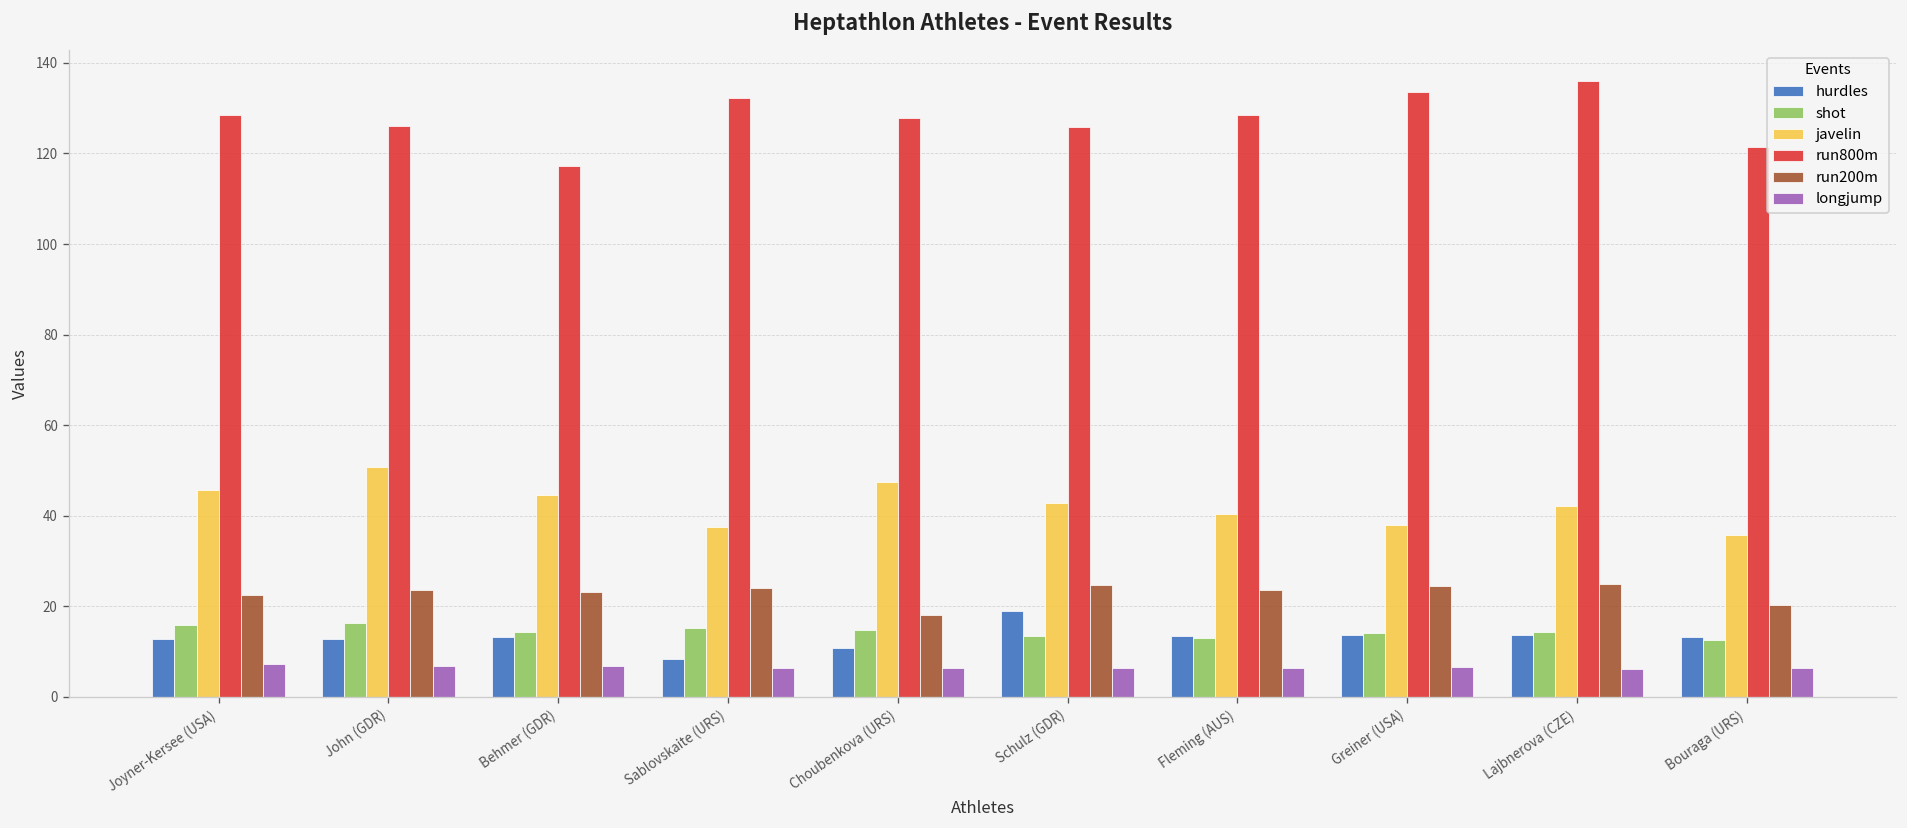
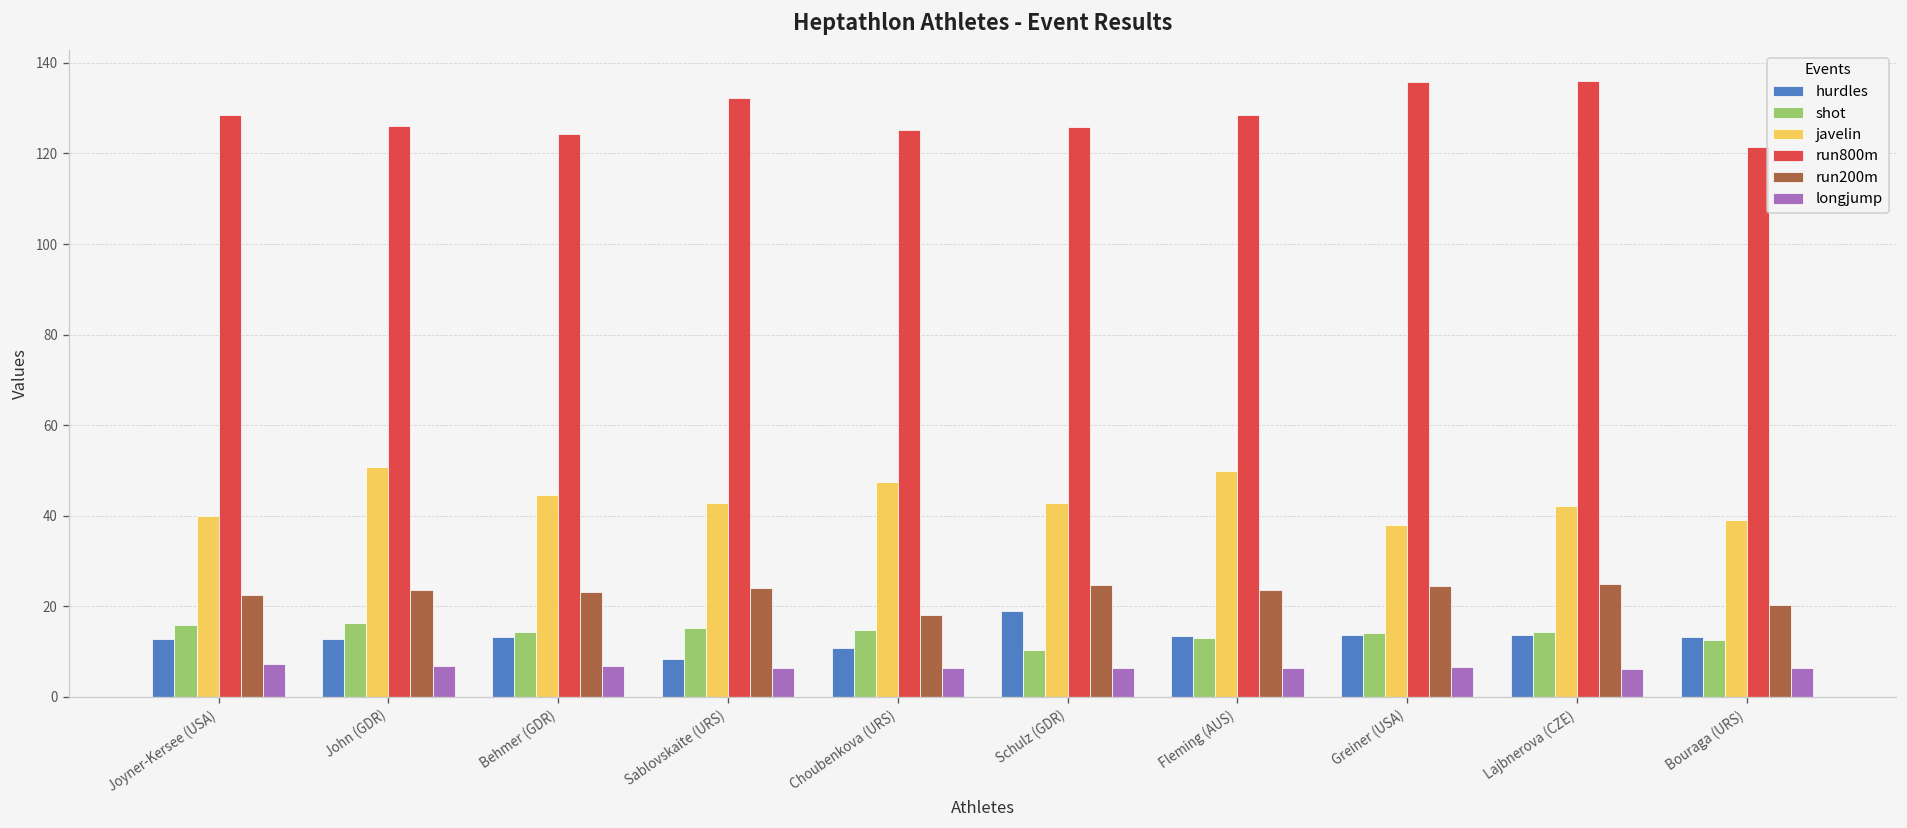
javelin, Joyner-Kersee (USA): 46 -> 40
run800m, Behmer (GDR): 117 -> 124
javelin, Sablovskaite (URS): 37 -> 43
run800m, Choubenkova (URS): 128 -> 125
shot, Schulz (GDR): 14 -> 10
javelin, Fleming (AUS): 40 -> 50
run800m, Greiner (USA): 134 -> 136
javelin, Bouraga (URS): 36 -> 39
